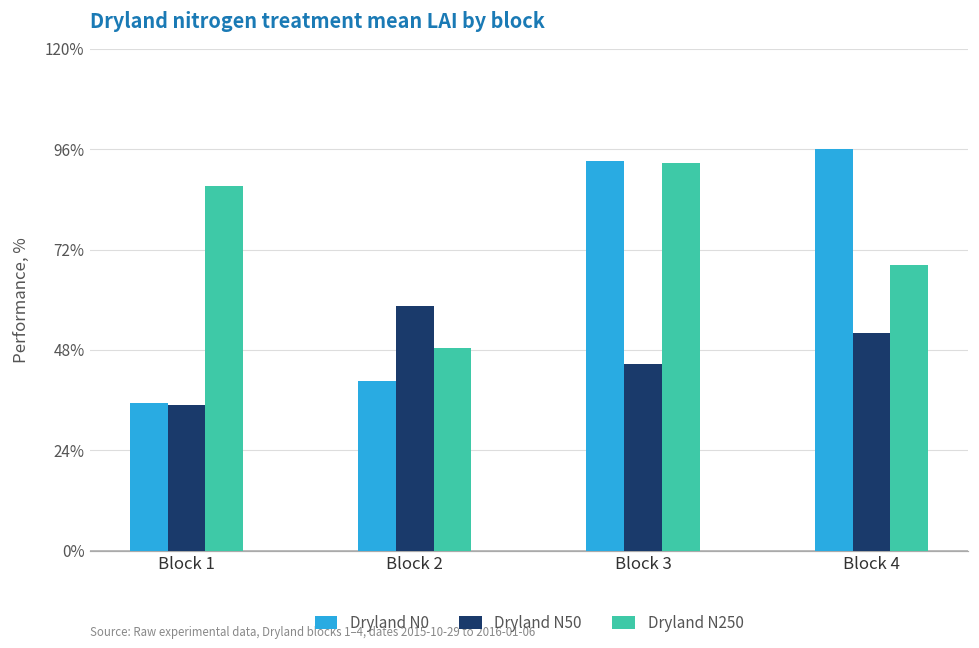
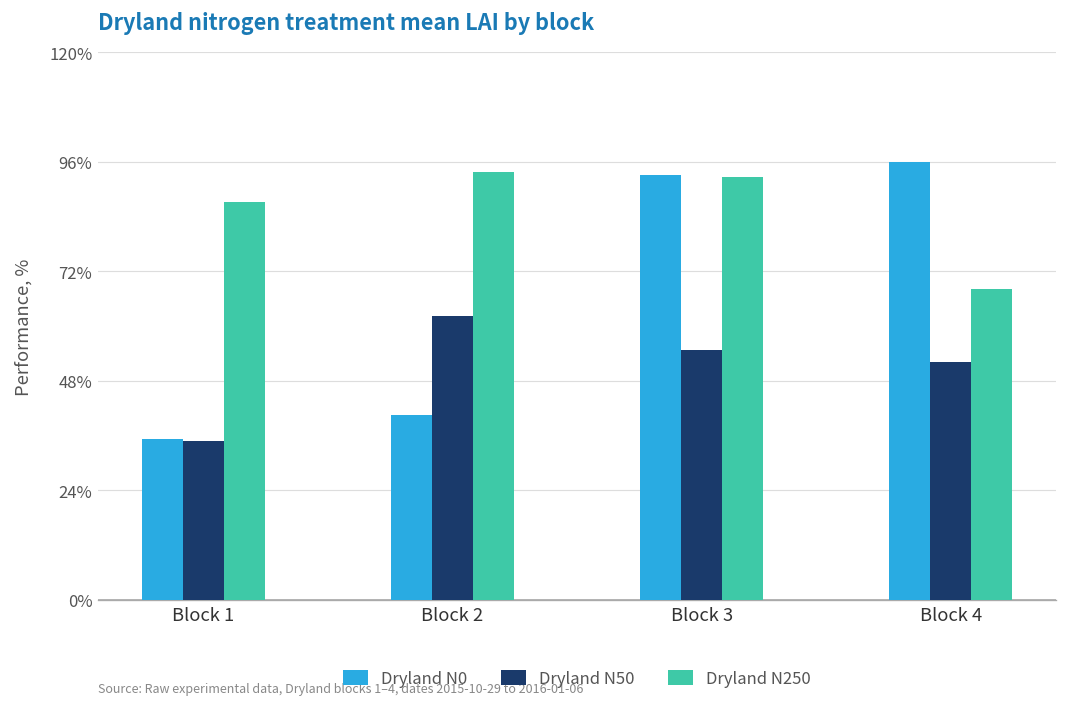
Dryland N50, Block 2: 59% -> 62%
Dryland N250, Block 2: 49% -> 94%
Dryland N50, Block 3: 45% -> 55%
